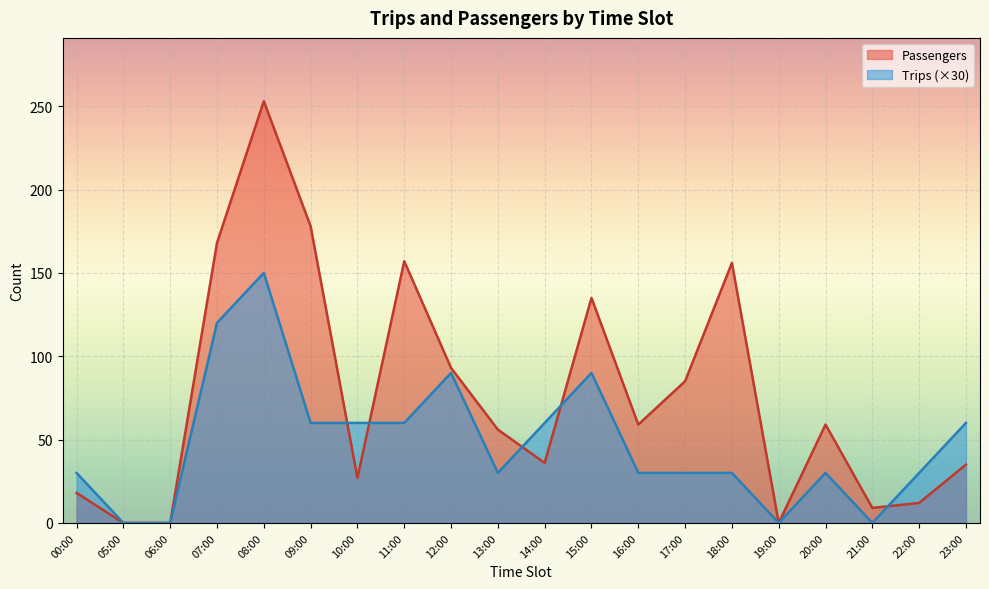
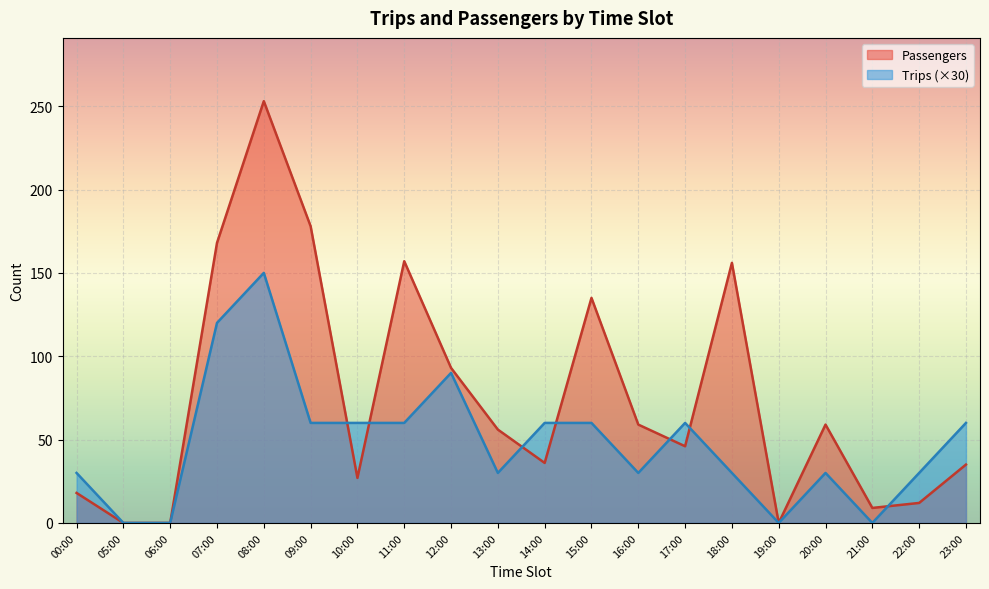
Trips (×30), 15:00: 90 -> 60
Passengers, 17:00: 85 -> 46
Trips (×30), 17:00: 30 -> 60
